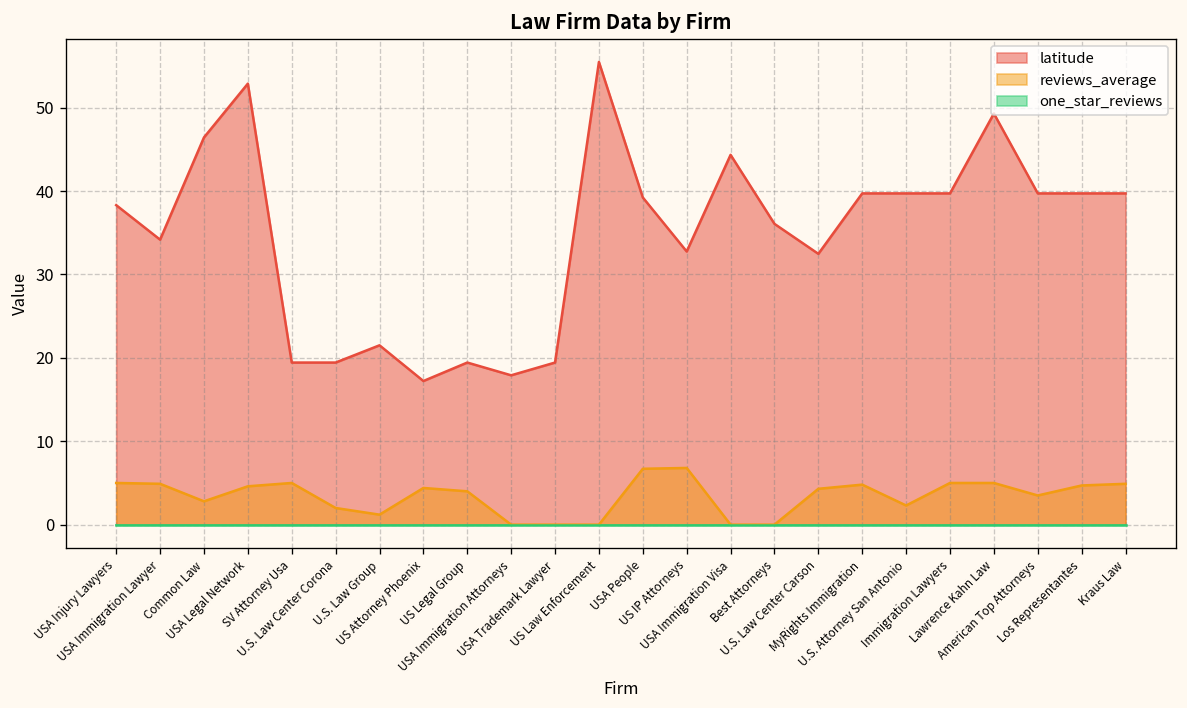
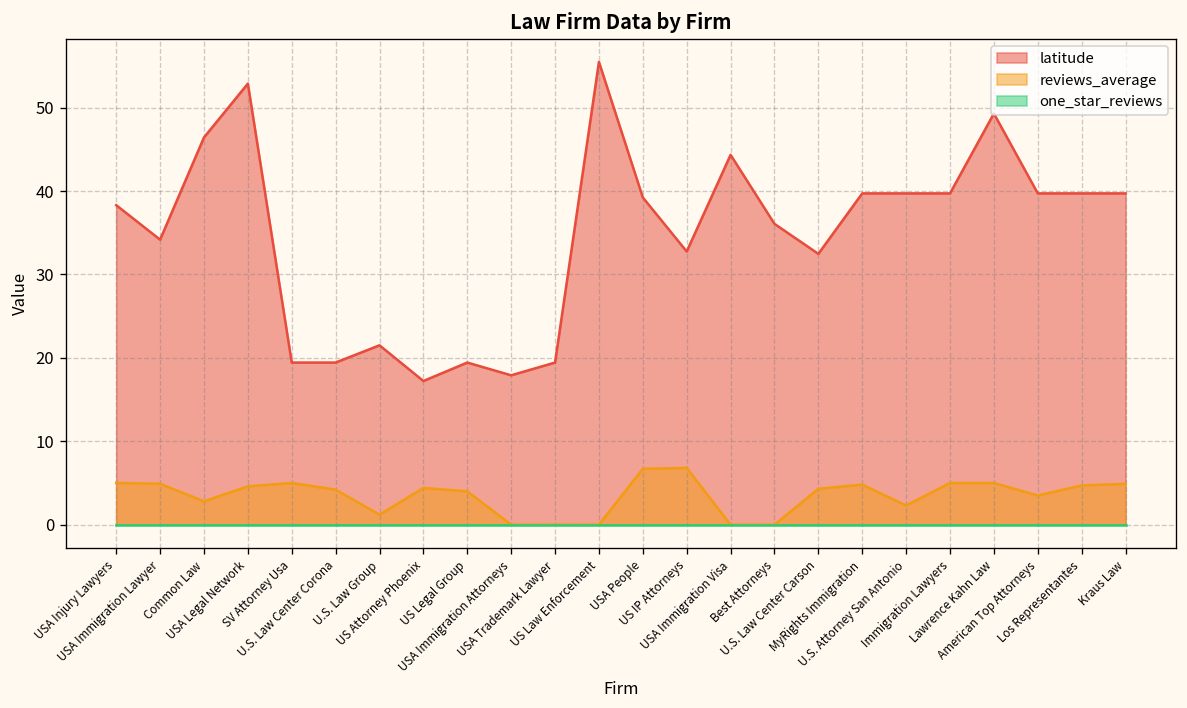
reviews_average, U.S. Law Center Corona: 2 -> 4
